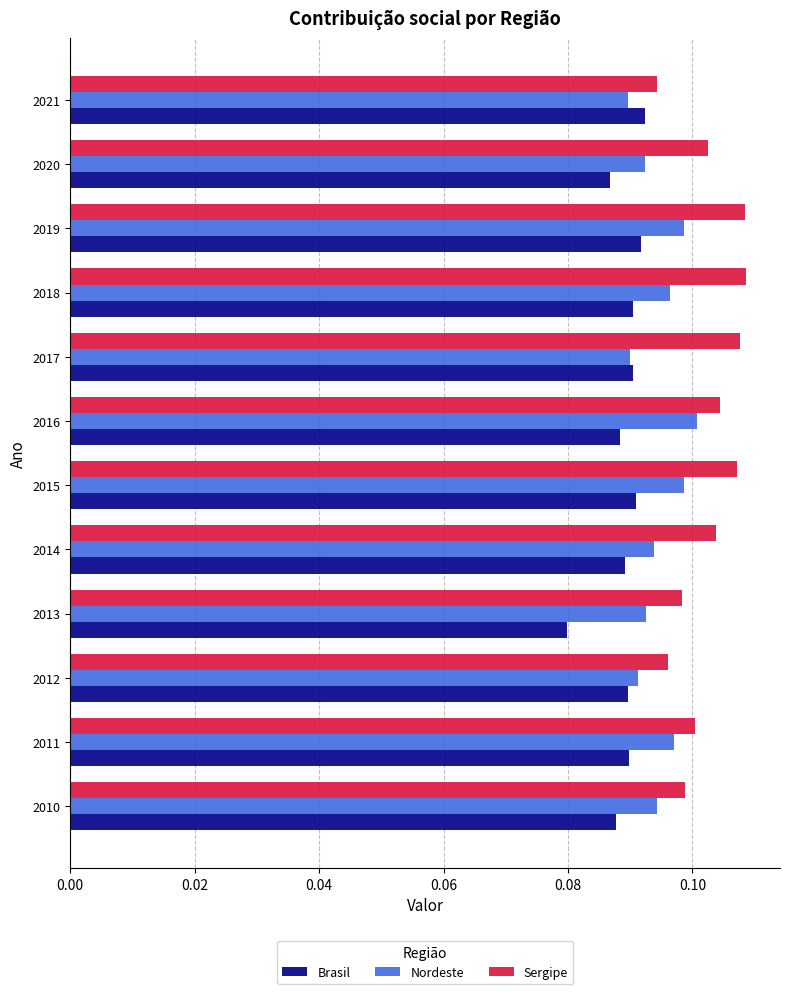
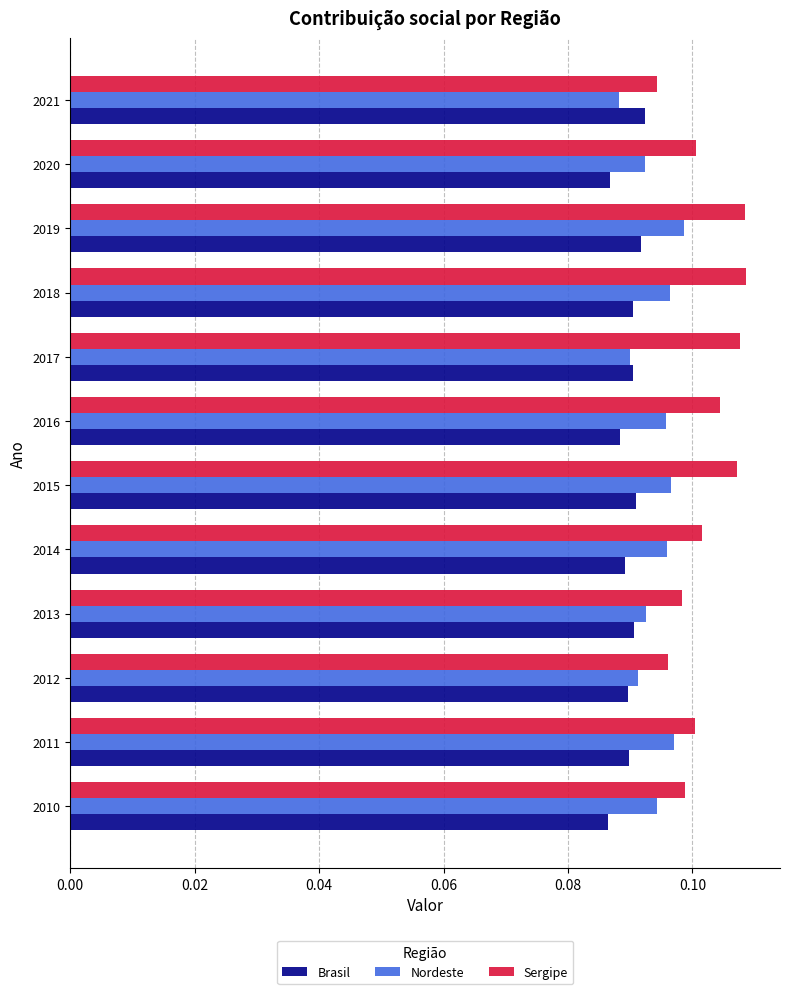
Nordeste, 2021: 0.090 -> 0.088
Sergipe, 2020: 0.102 -> 0.101
Nordeste, 2016: 0.101 -> 0.096
Nordeste, 2015: 0.099 -> 0.097
Sergipe, 2014: 0.104 -> 0.102
Nordeste, 2014: 0.094 -> 0.096
Brasil, 2013: 0.080 -> 0.091
Brasil, 2010: 0.088 -> 0.086
